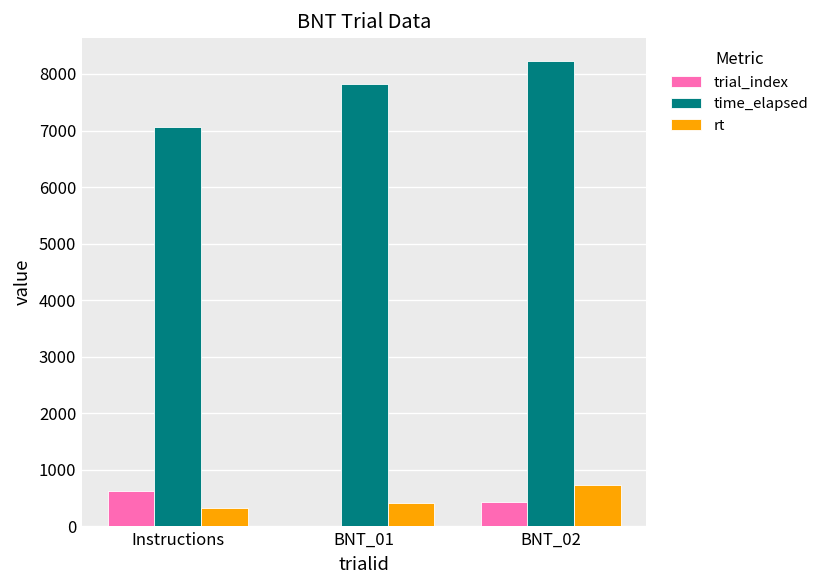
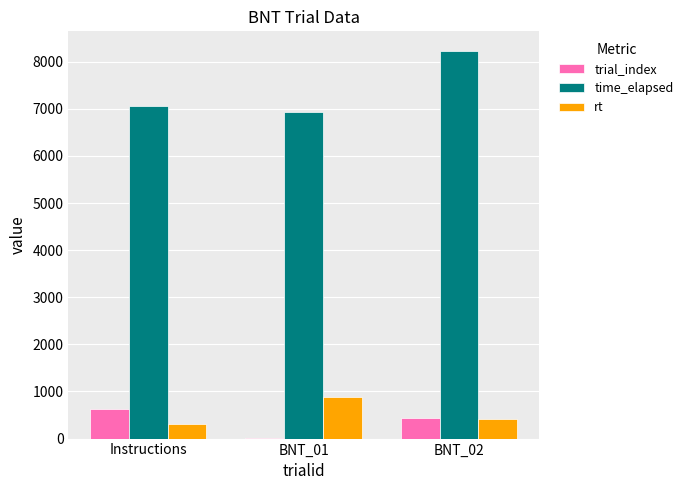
time_elapsed, BNT_01: 7800 -> 6900
rt, BNT_01: 400 -> 900
rt, BNT_02: 700 -> 400
